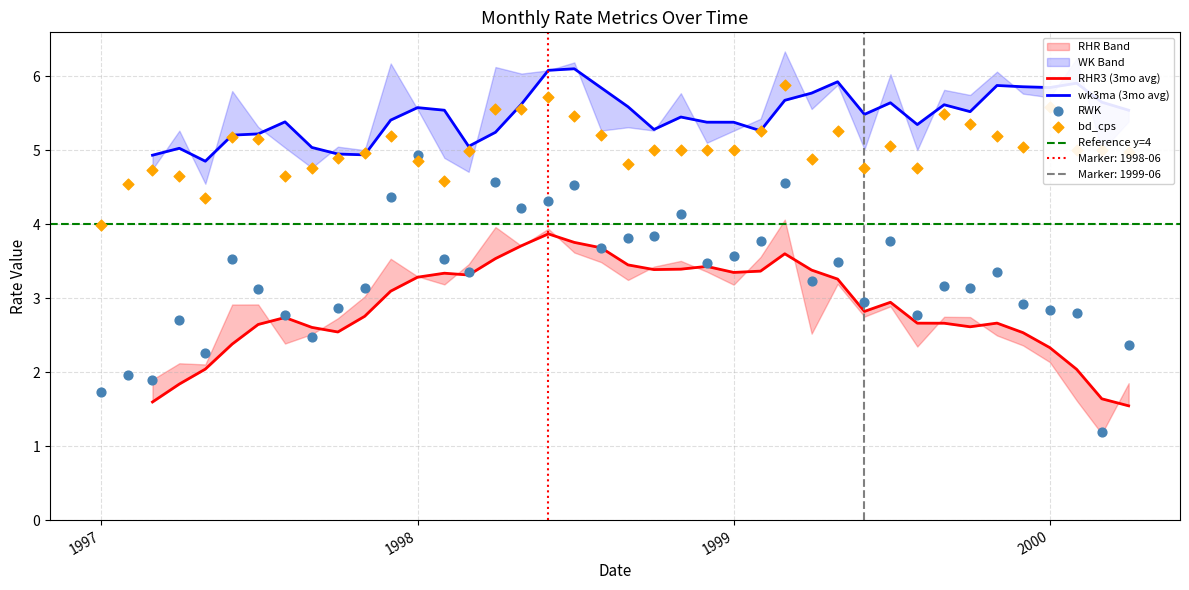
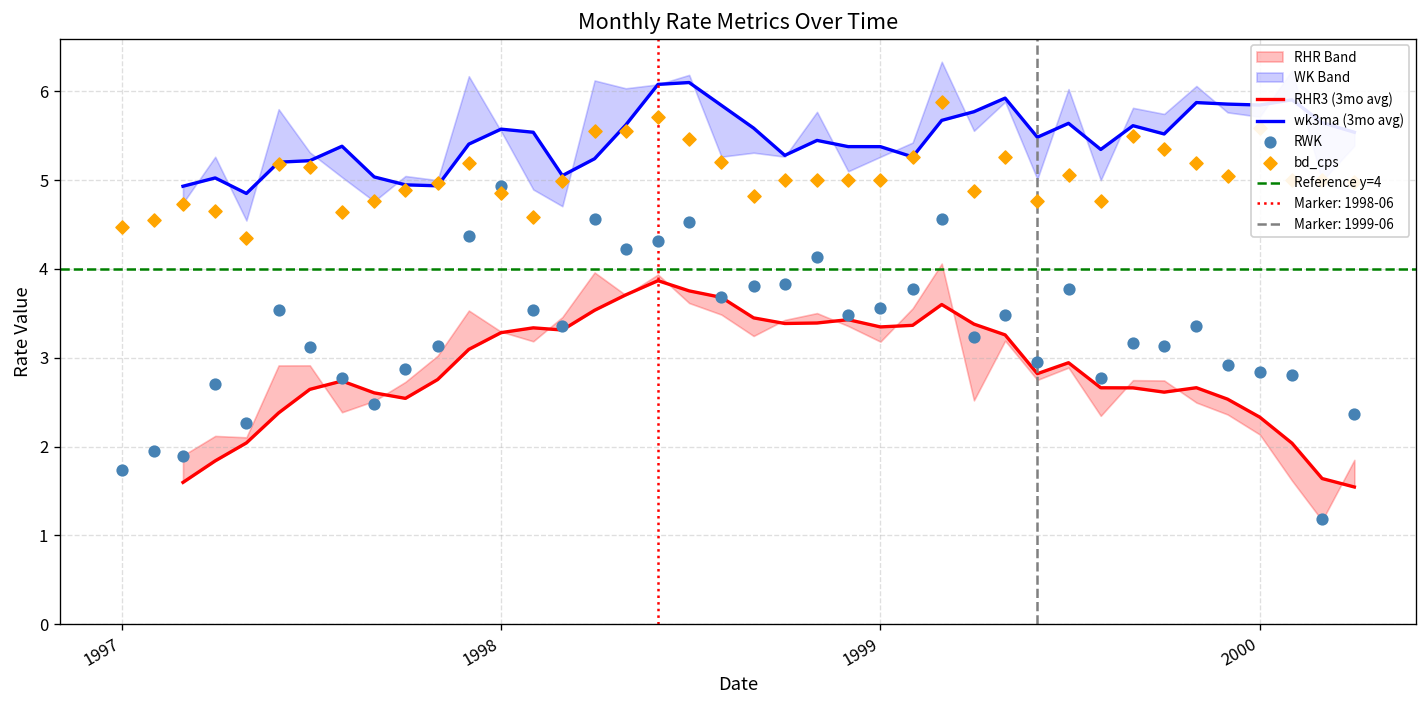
bd_cps, 1997: 4.0 -> 4.5
